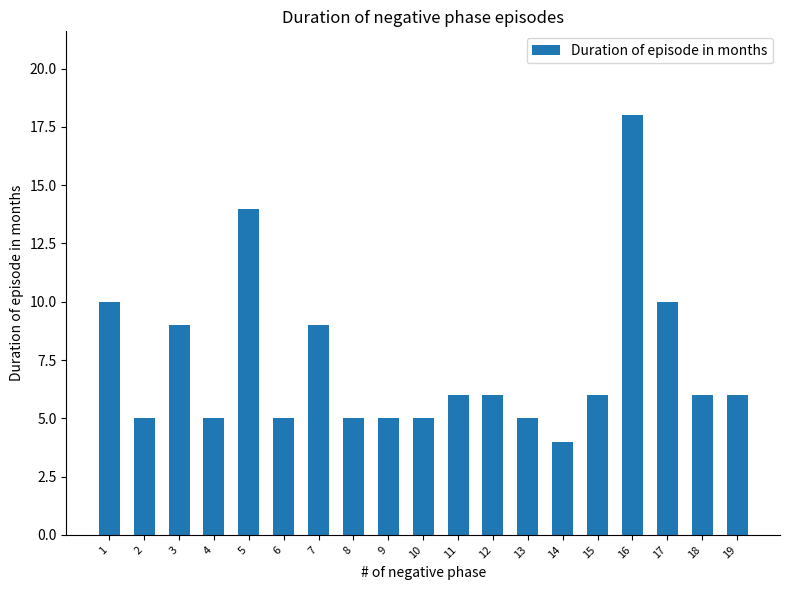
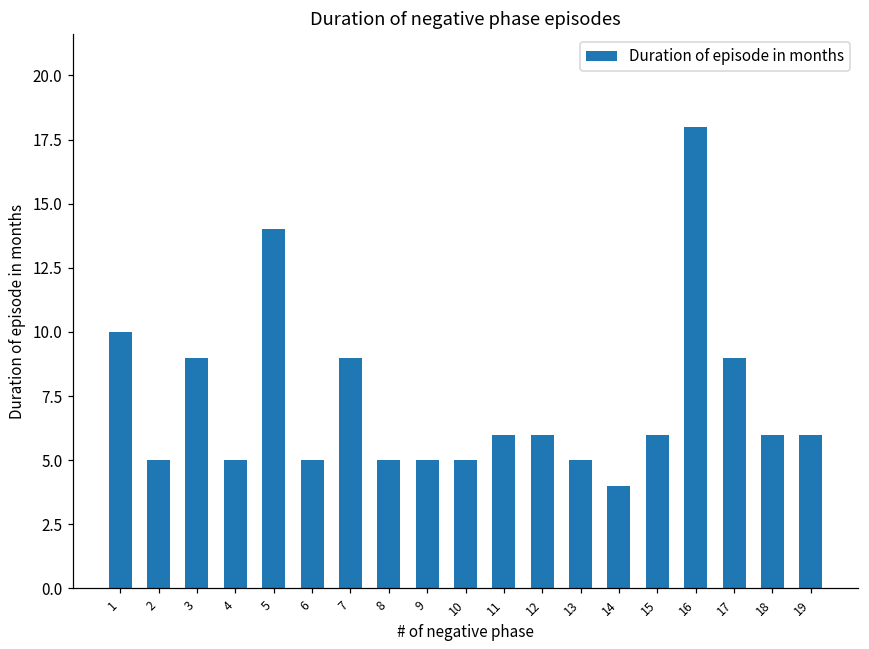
17: 10 -> 9
